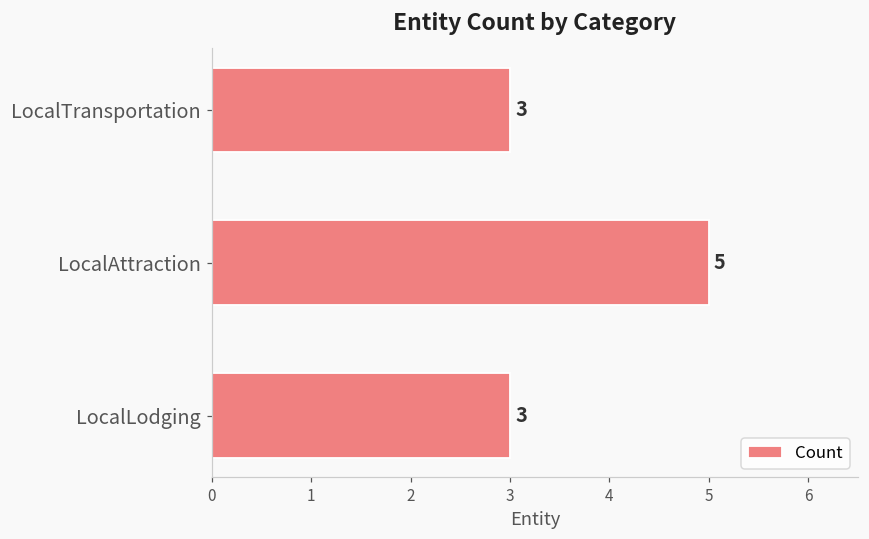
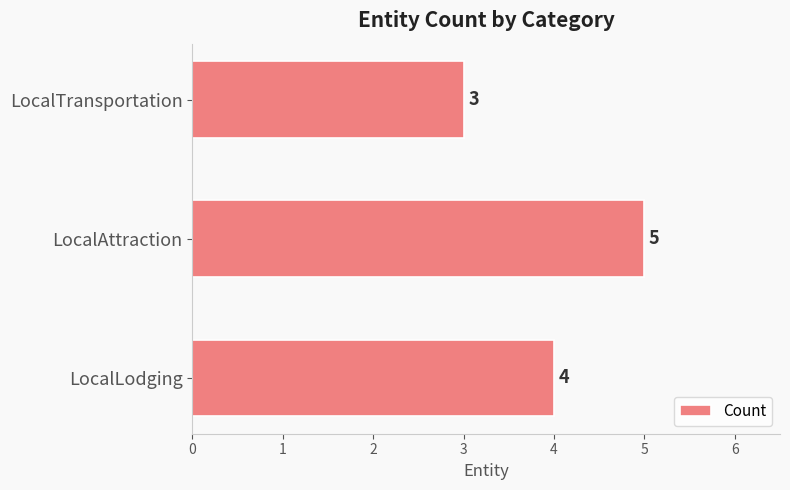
LocalLodging: 3 -> 4
